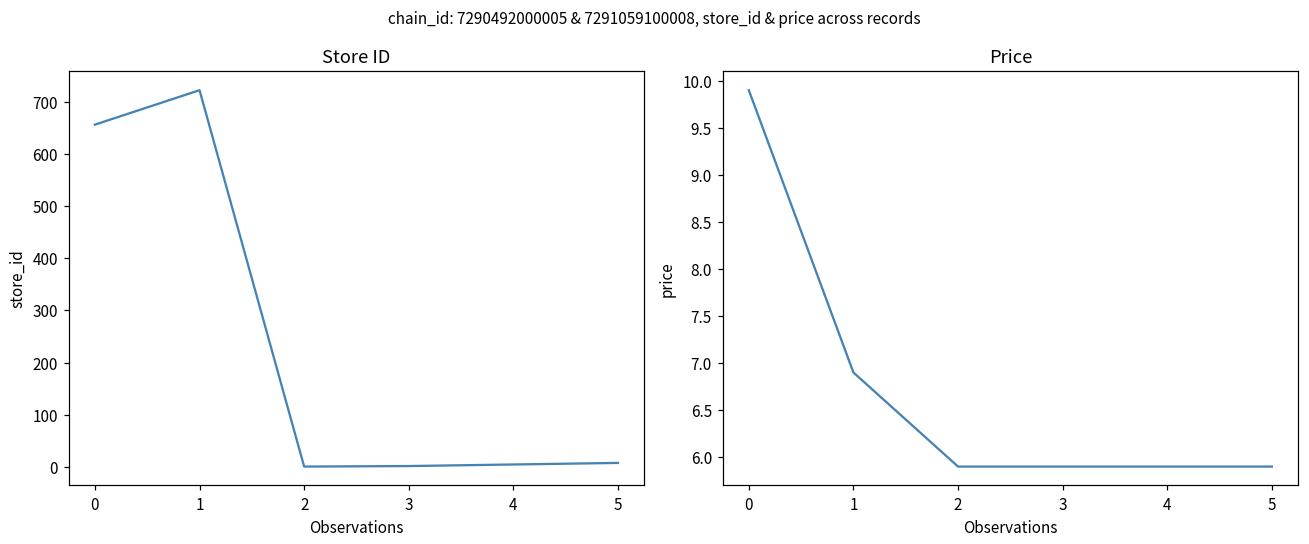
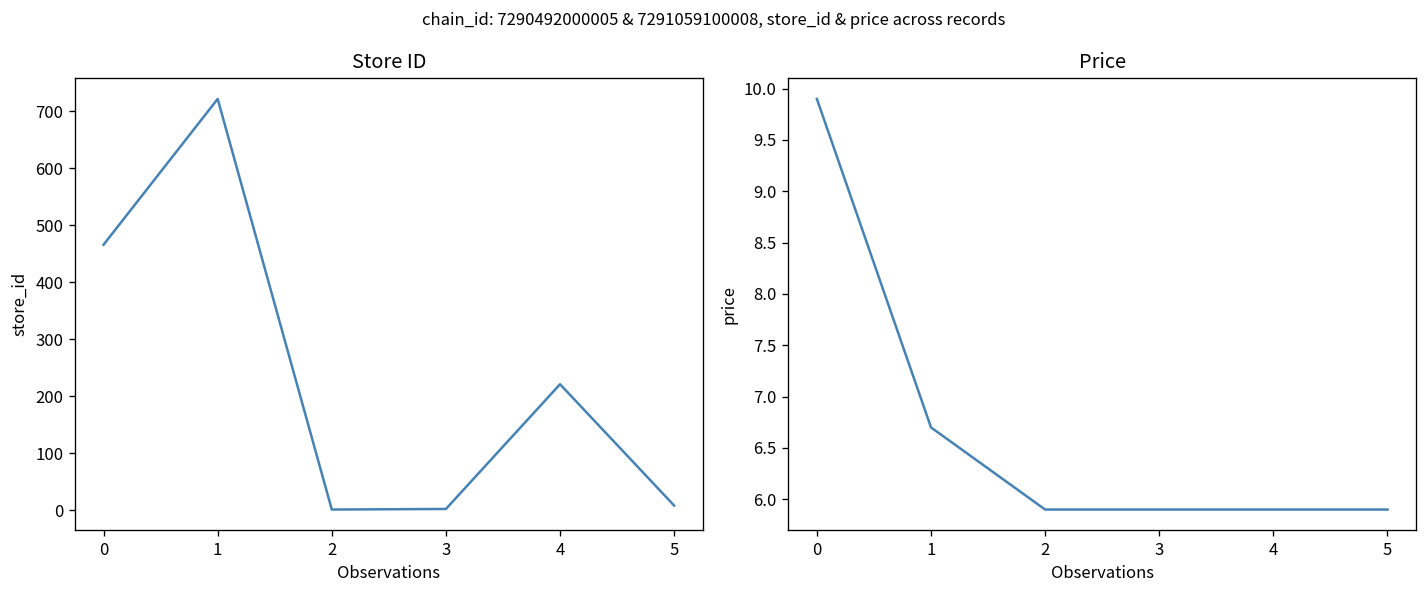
Store ID, 0: 660 -> 470
Store ID, 4: 10 -> 220
Price, 1: 6.9 -> 6.7
